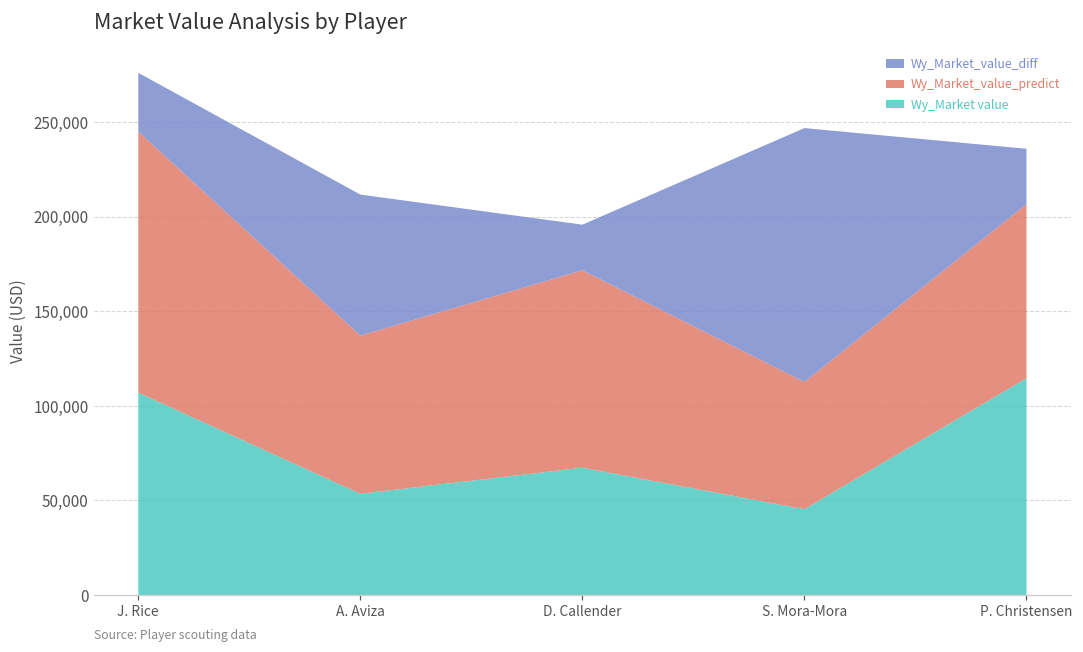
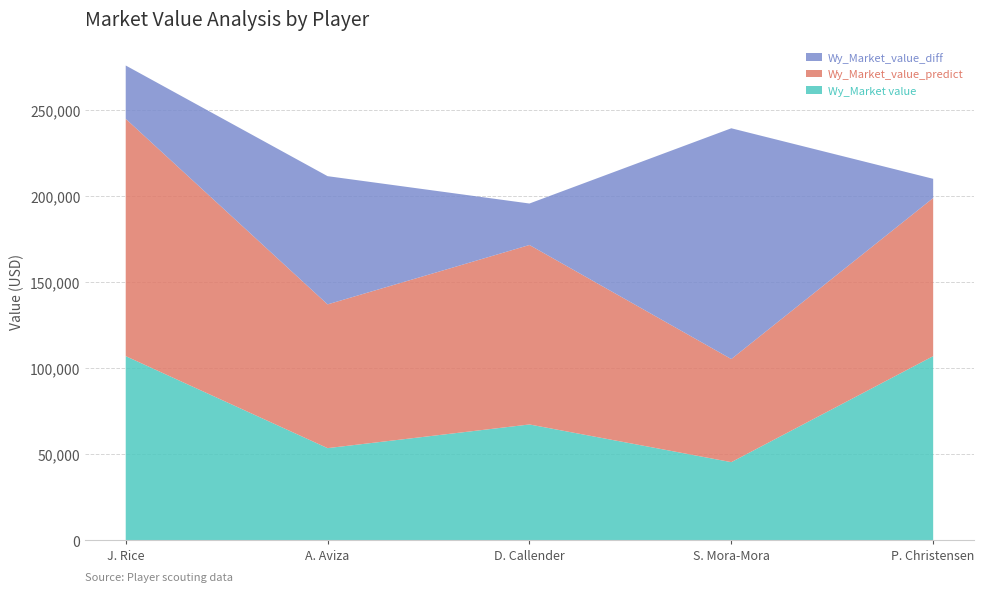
Wy_Market_value_predict, S. Mora-Mora: 67,000 -> 60,000
Wy_Market value, P. Christensen: 115,000 -> 107,000
Wy_Market_value_diff, P. Christensen: 29,000 -> 11,000
